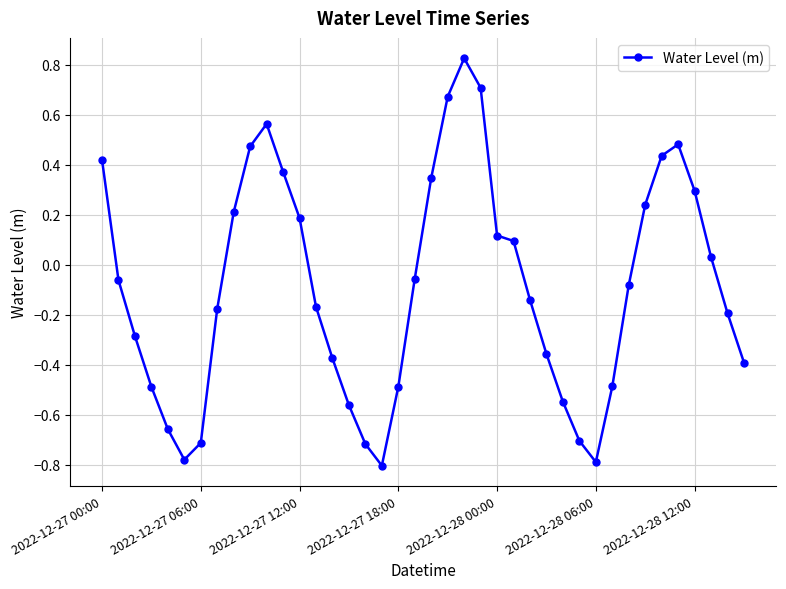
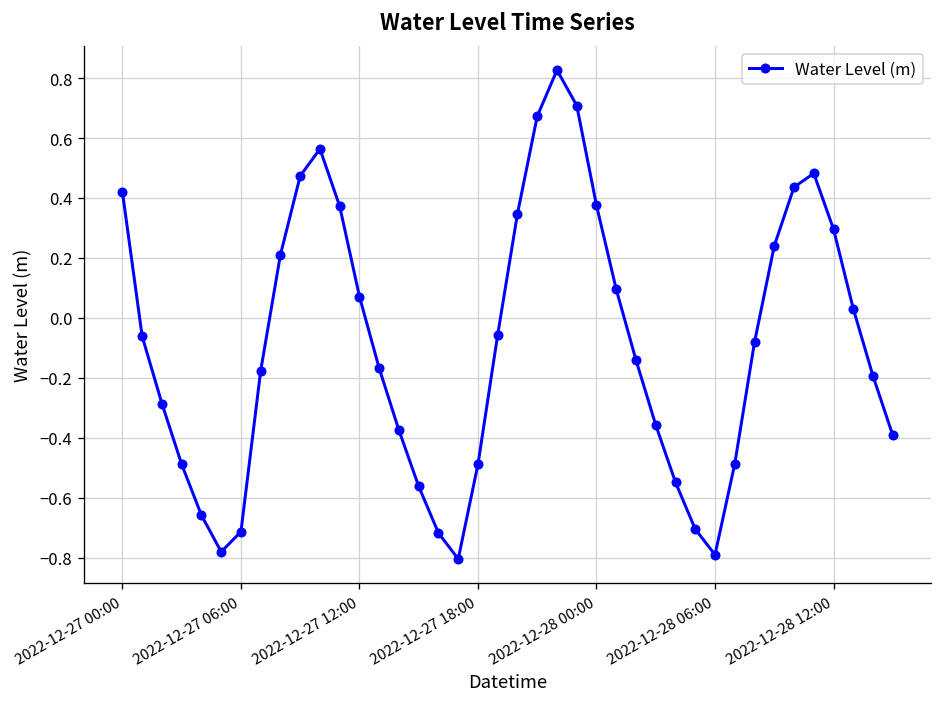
2022-12-27 12:00: 0.19 -> 0.07
2022-12-28 00:00: 0.12 -> 0.38
